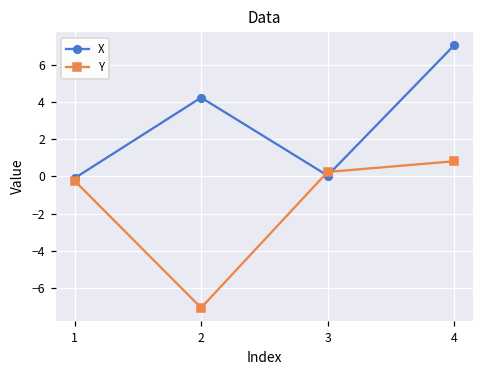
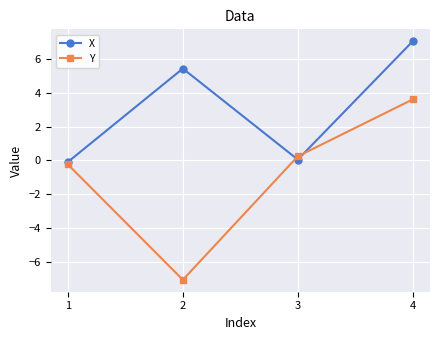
X, 2: 4.3 -> 5.4
Y, 4: 0.8 -> 3.6
